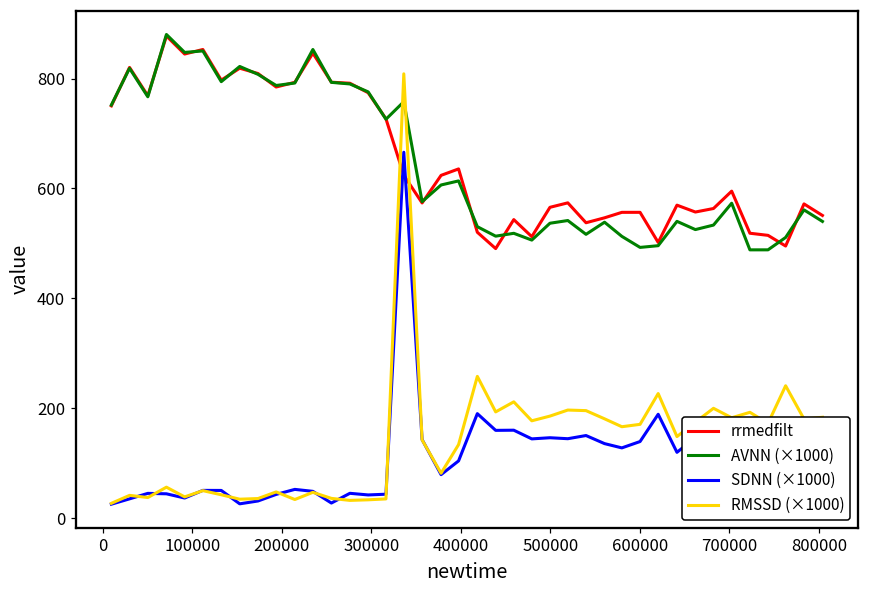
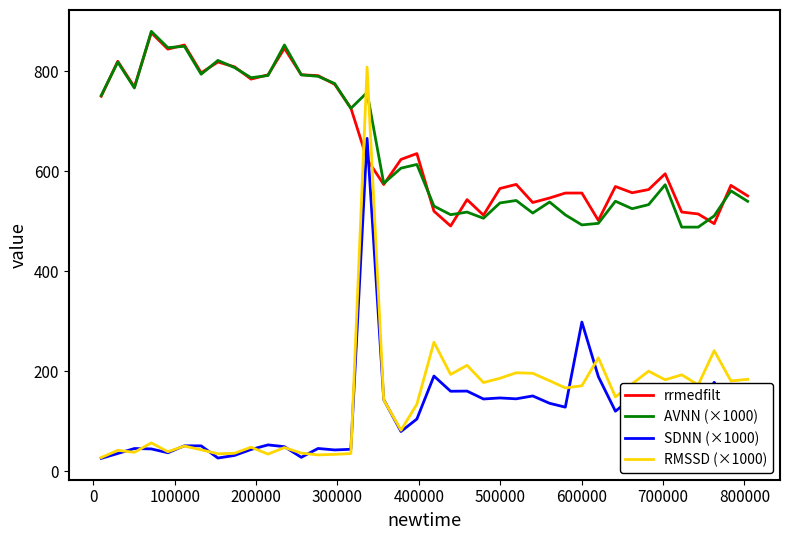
SDNN (×1000), 600000: 140 -> 300
